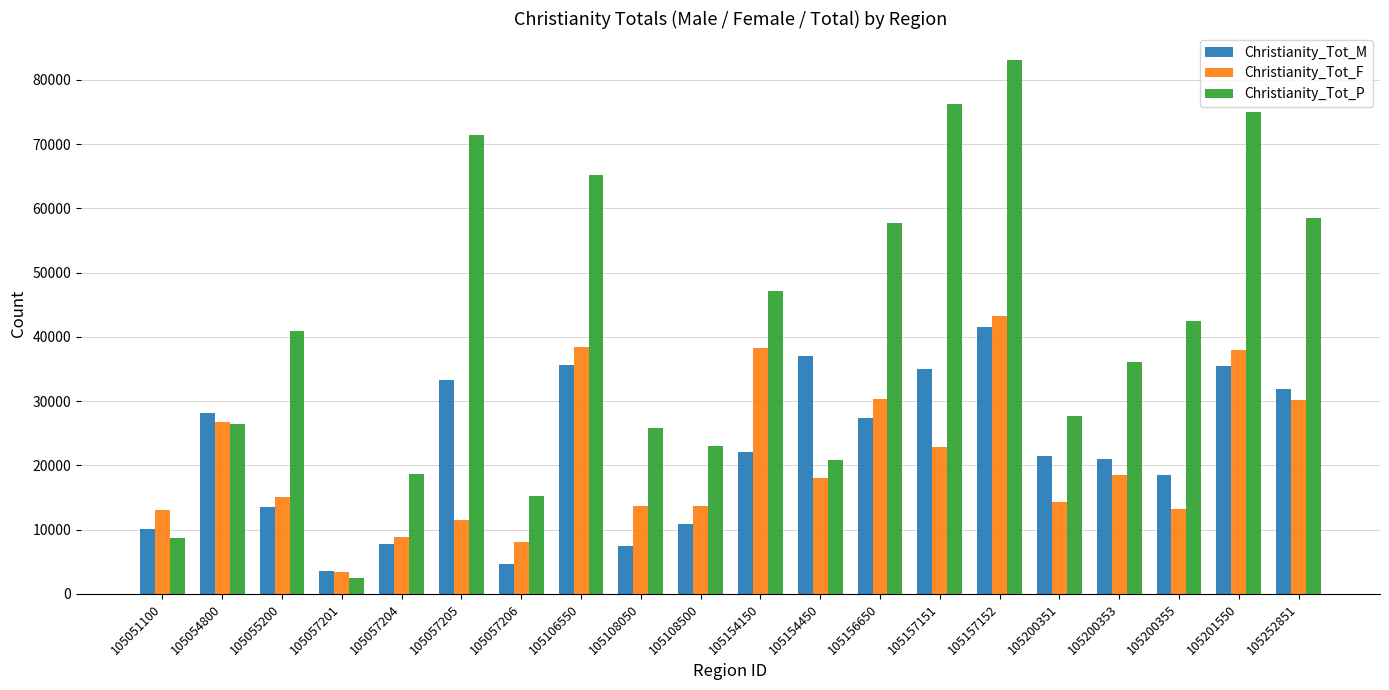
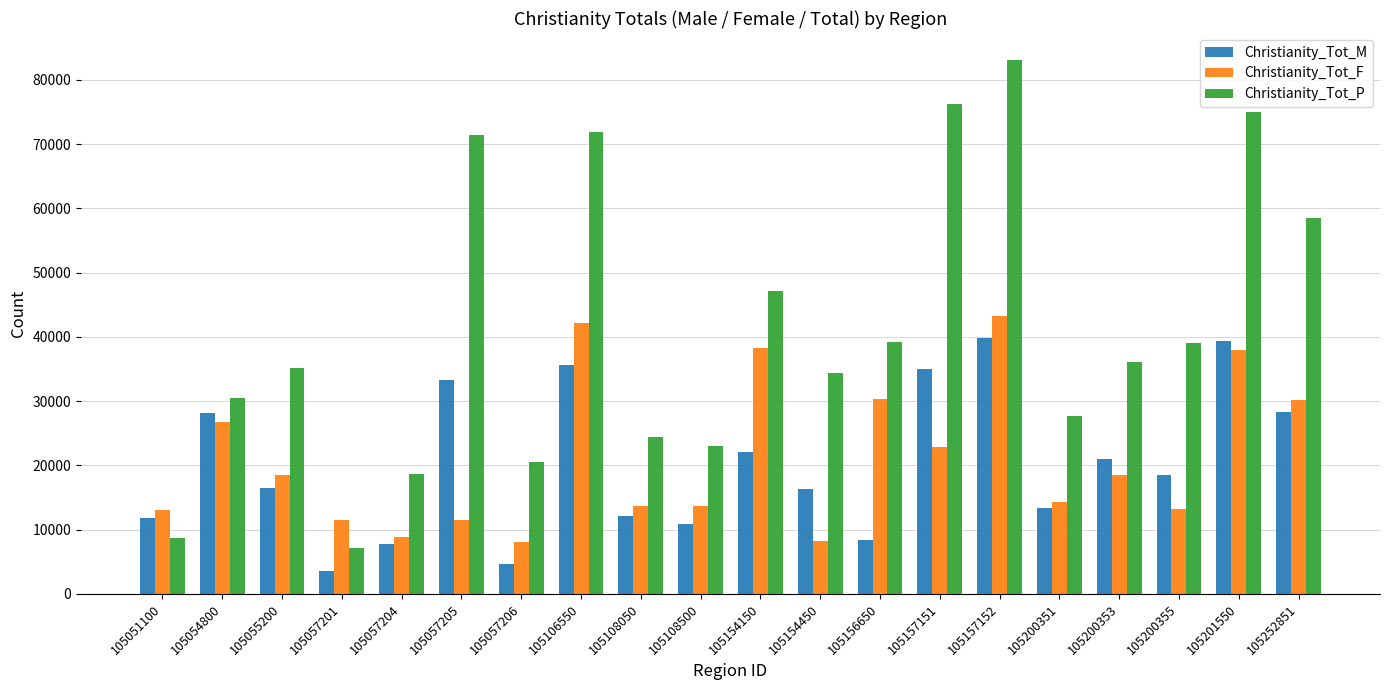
Christianity_Tot_M, 105051100: 10000 -> 12000
Christianity_Tot_P, 105054800: 26000 -> 31000
Christianity_Tot_M, 105055200: 14000 -> 17000
Christianity_Tot_F, 105055200: 15000 -> 19000
Christianity_Tot_P, 105055200: 41000 -> 35000
Christianity_Tot_F, 105057201: 3000 -> 11000
Christianity_Tot_P, 105057201: 3000 -> 7000
Christianity_Tot_P, 105057206: 15000 -> 21000
Christianity_Tot_F, 105106550: 38000 -> 42000
Christianity_Tot_P, 105106550: 65000 -> 72000
Christianity_Tot_M, 105108050: 7000 -> 12000
Christianity_Tot_P, 105108050: 26000 -> 24000
Christianity_Tot_M, 105154450: 37000 -> 16000
Christianity_Tot_F, 105154450: 18000 -> 8000
Christianity_Tot_P, 105154450: 21000 -> 34000
Christianity_Tot_M, 105156650: 27000 -> 8000
Christianity_Tot_P, 105156650: 58000 -> 39000
Christianity_Tot_M, 105157152: 42000 -> 40000
Christianity_Tot_M, 105200351: 21000 -> 13000
Christianity_Tot_P, 105200355: 42000 -> 39000
Christianity_Tot_M, 105201550: 35000 -> 39000
Christianity_Tot_M, 105252851: 32000 -> 28000
